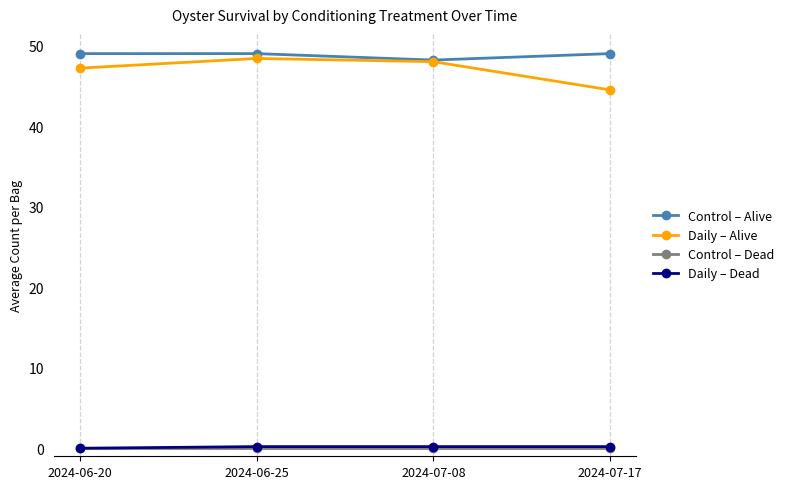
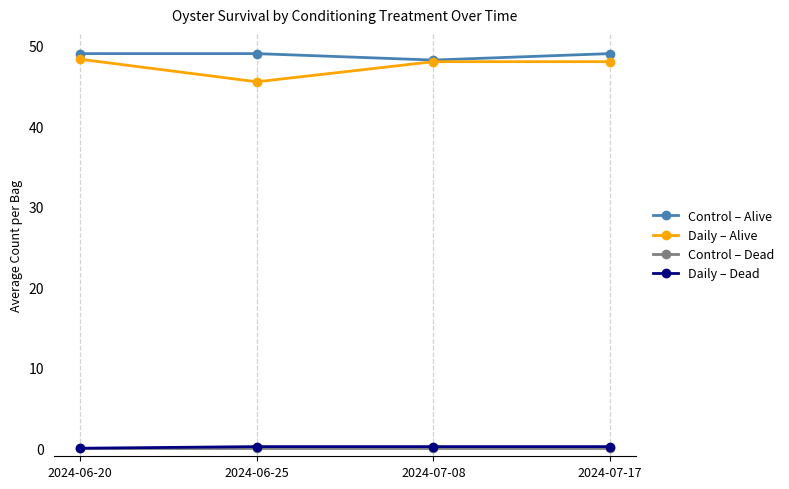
Daily – Alive, 2024-06-20: 47 -> 48
Daily – Alive, 2024-06-25: 48 -> 46
Daily – Alive, 2024-07-17: 45 -> 48
